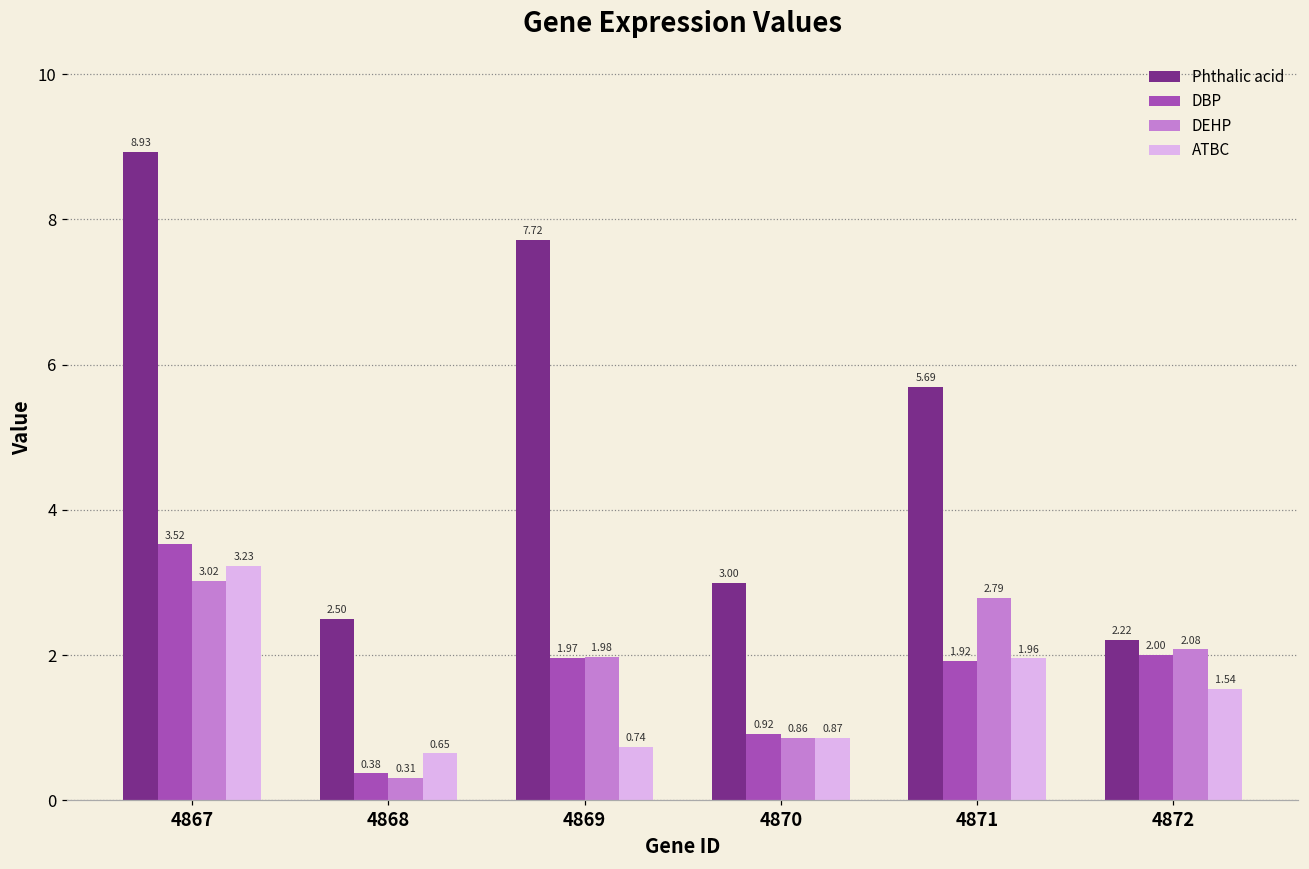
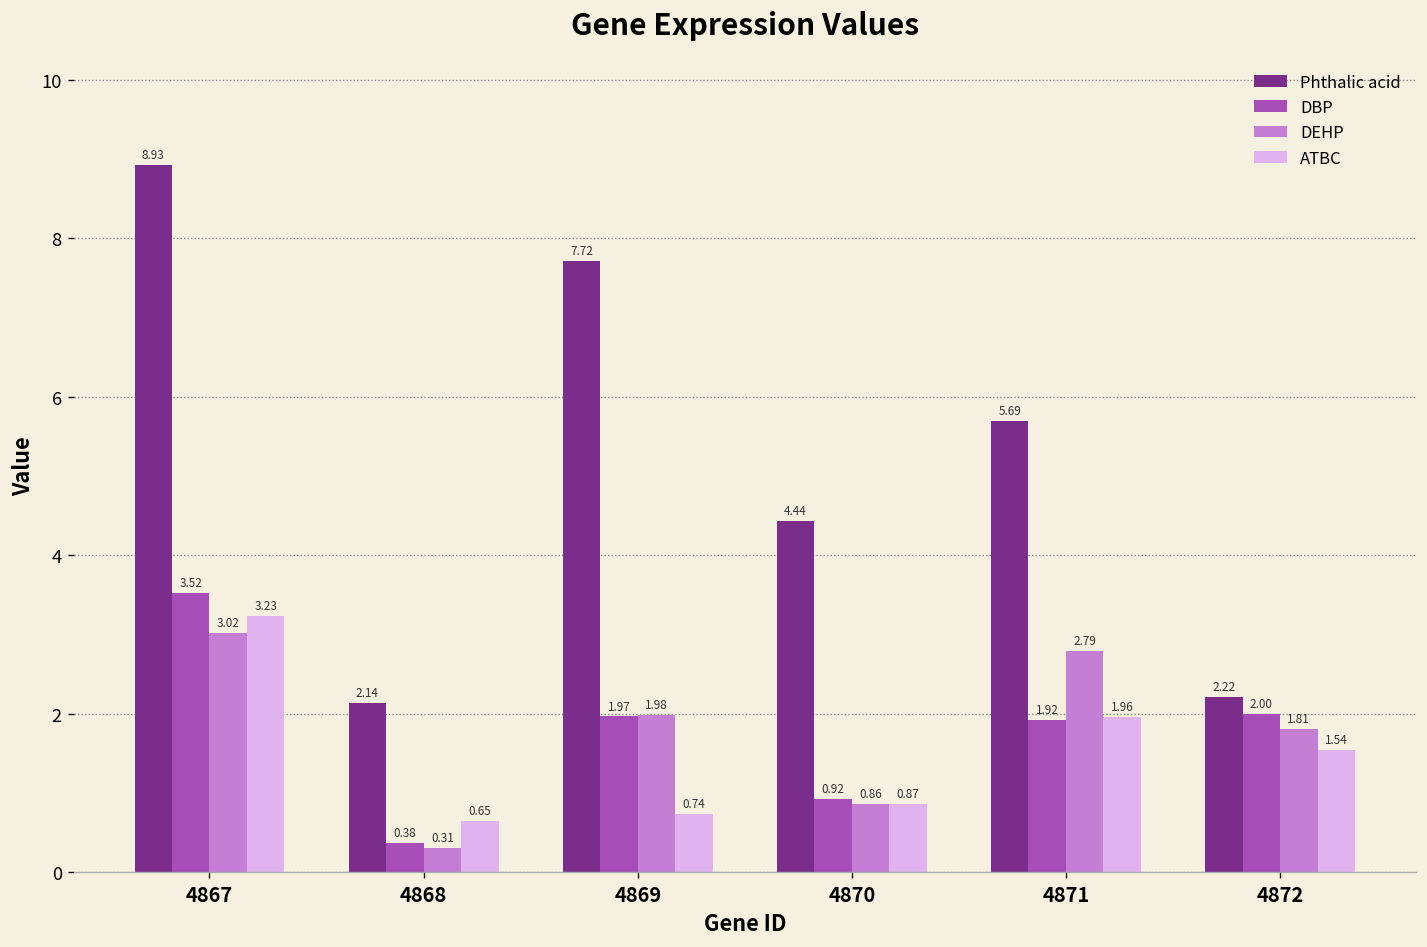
Phthalic acid, 4868: 2.50 -> 2.14
Phthalic acid, 4870: 3.00 -> 4.44
DEHP, 4872: 2.08 -> 1.81
